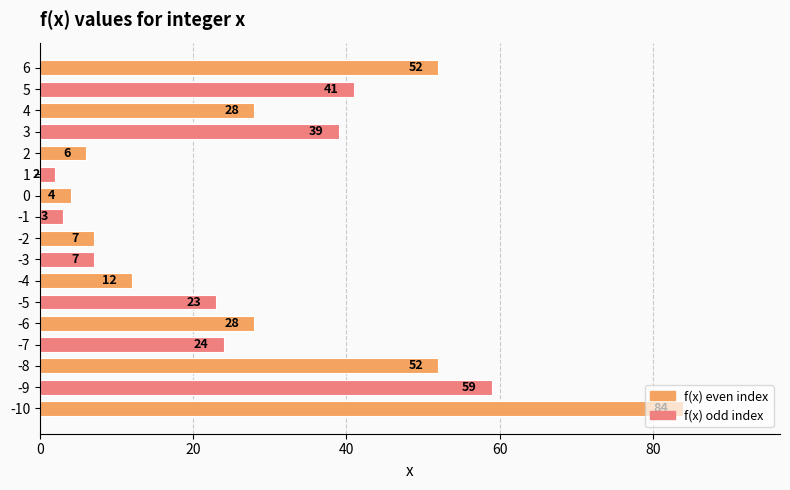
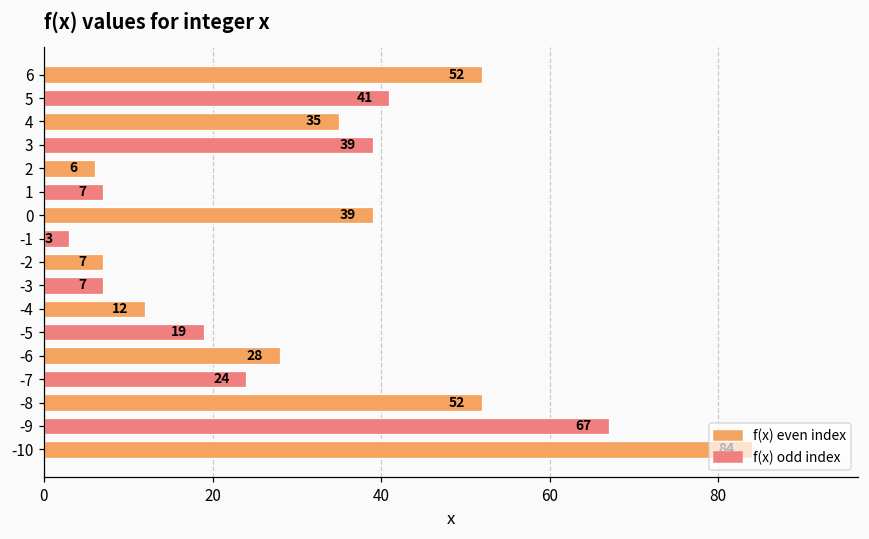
4: 28 -> 35
1: 2 -> 7
0: 4 -> 39
-5: 23 -> 19
-9: 59 -> 67
